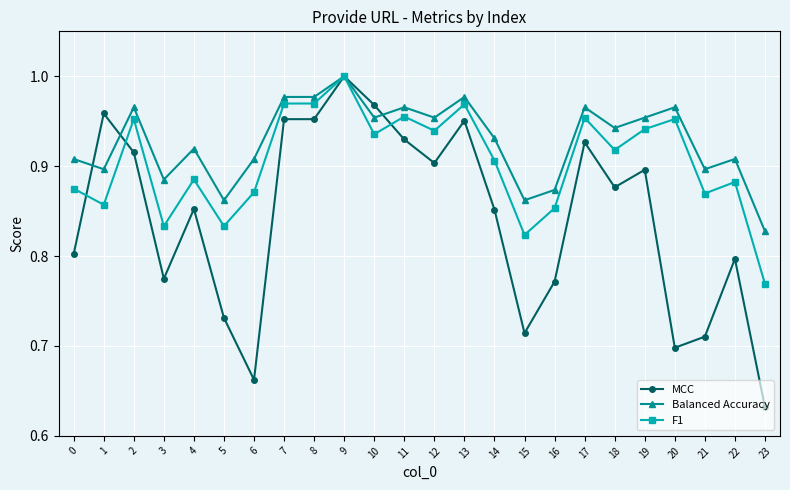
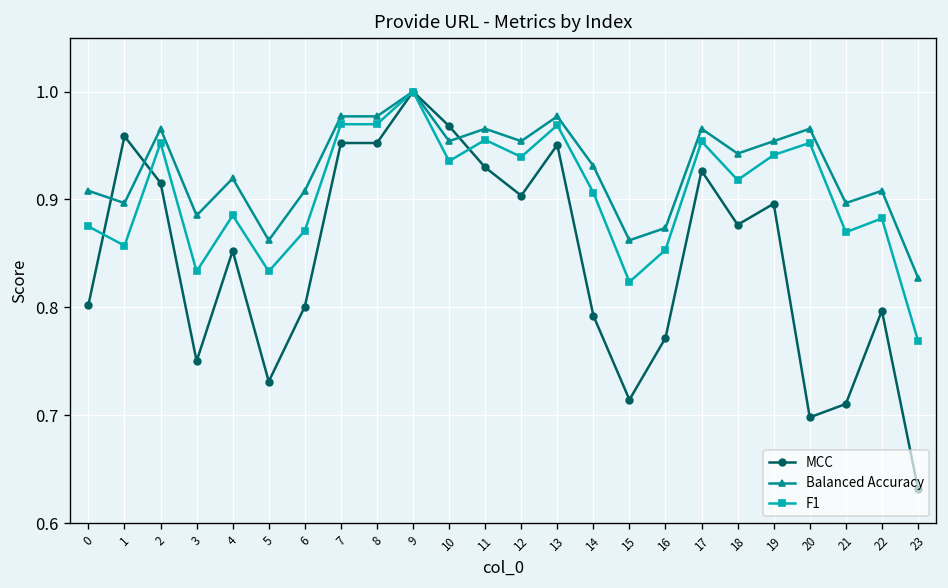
MCC, 3: 0.77 -> 0.75
MCC, 6: 0.66 -> 0.80
MCC, 14: 0.85 -> 0.79
